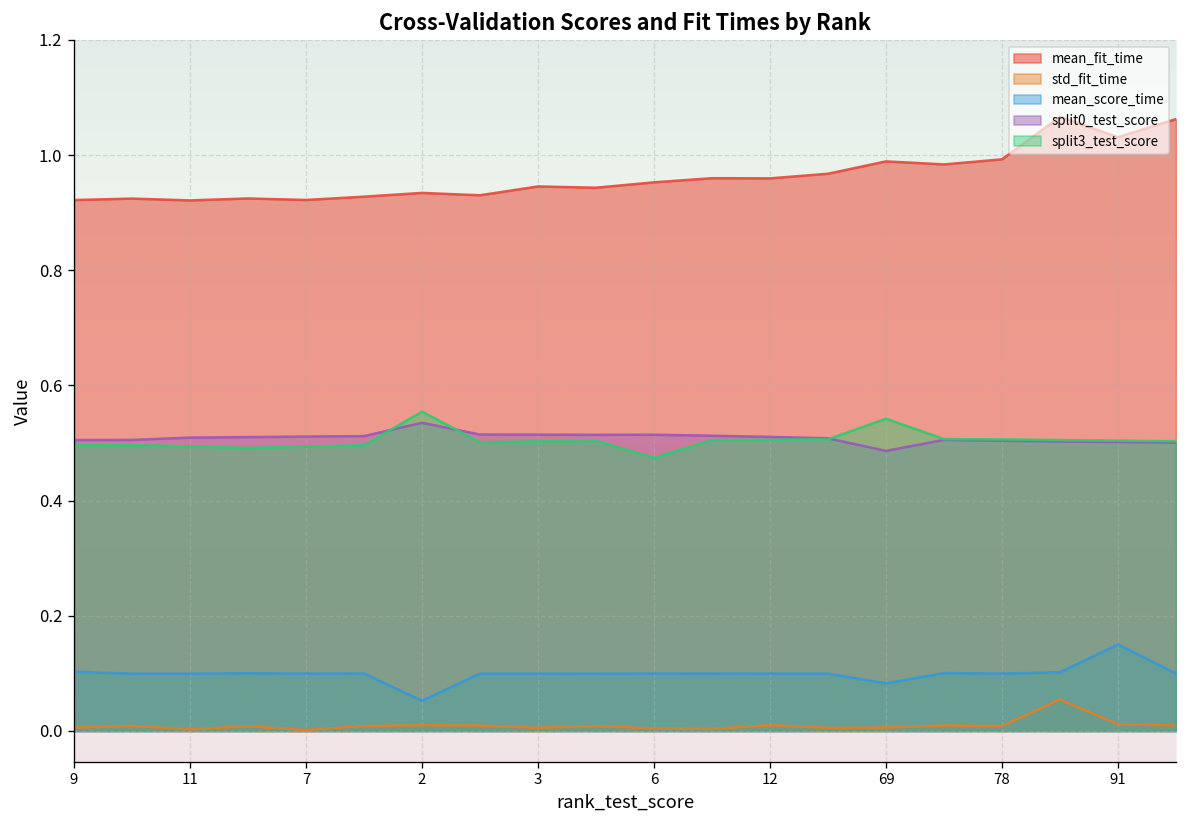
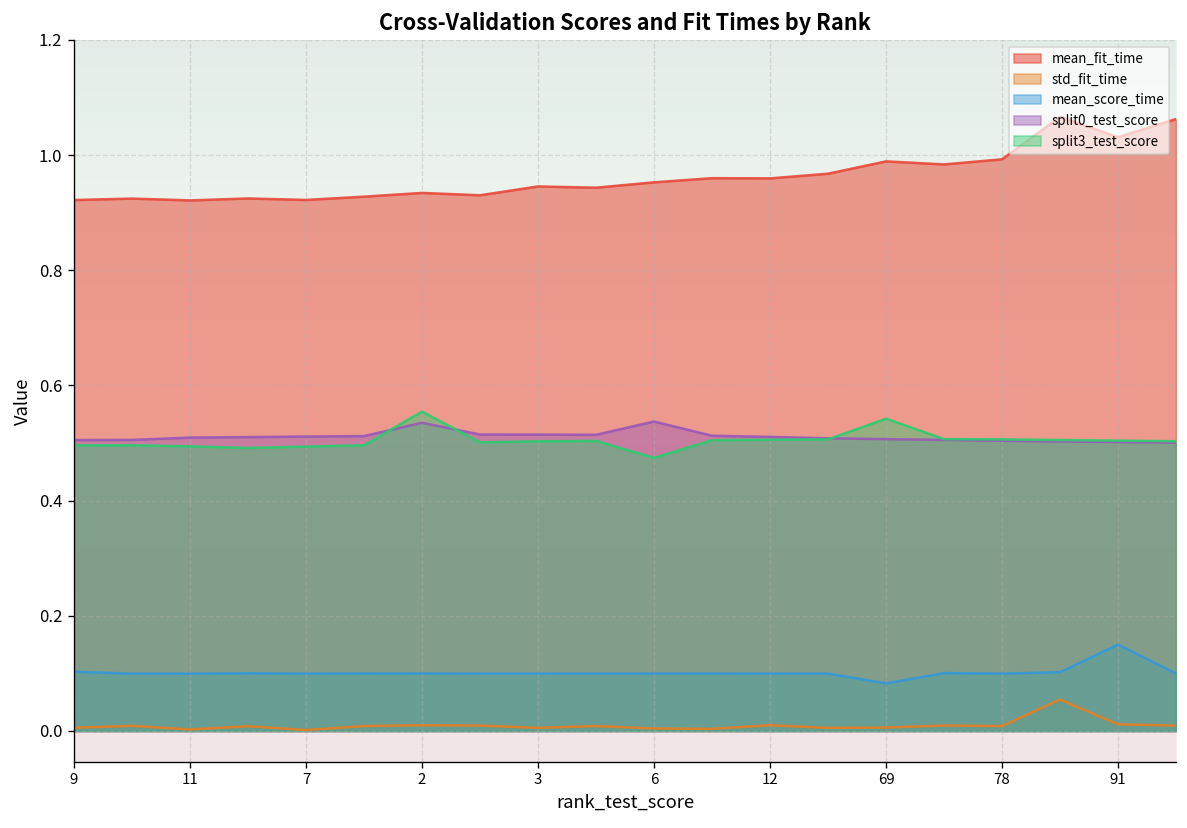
mean_score_time, 2: 0.05 -> 0.10
split0_test_score, 6: 0.51 -> 0.54
split0_test_score, 69: 0.49 -> 0.51
